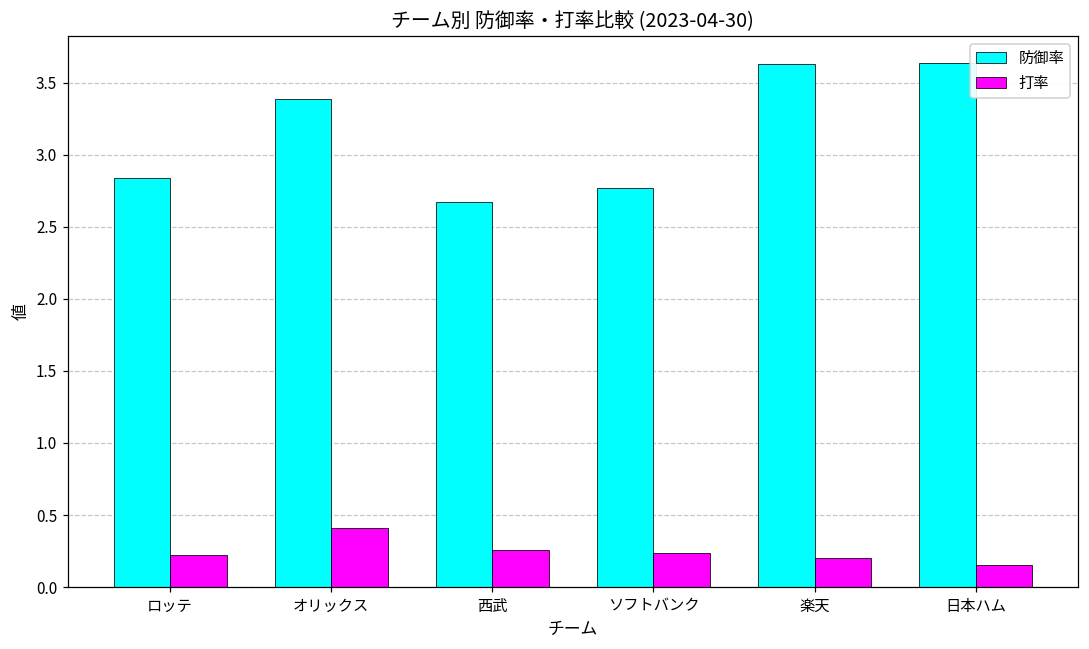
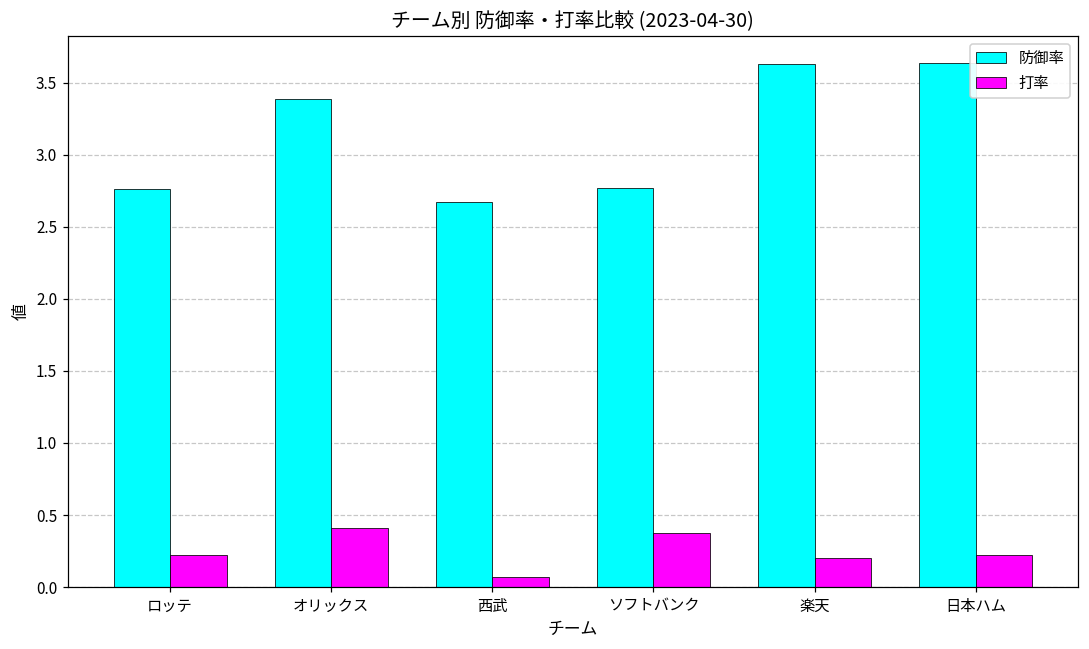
防御率, ロッテ: 2.84 -> 2.76
打率, 西武: 0.25 -> 0.07
打率, ソフトバンク: 0.24 -> 0.37
打率, 日本ハム: 0.15 -> 0.22
